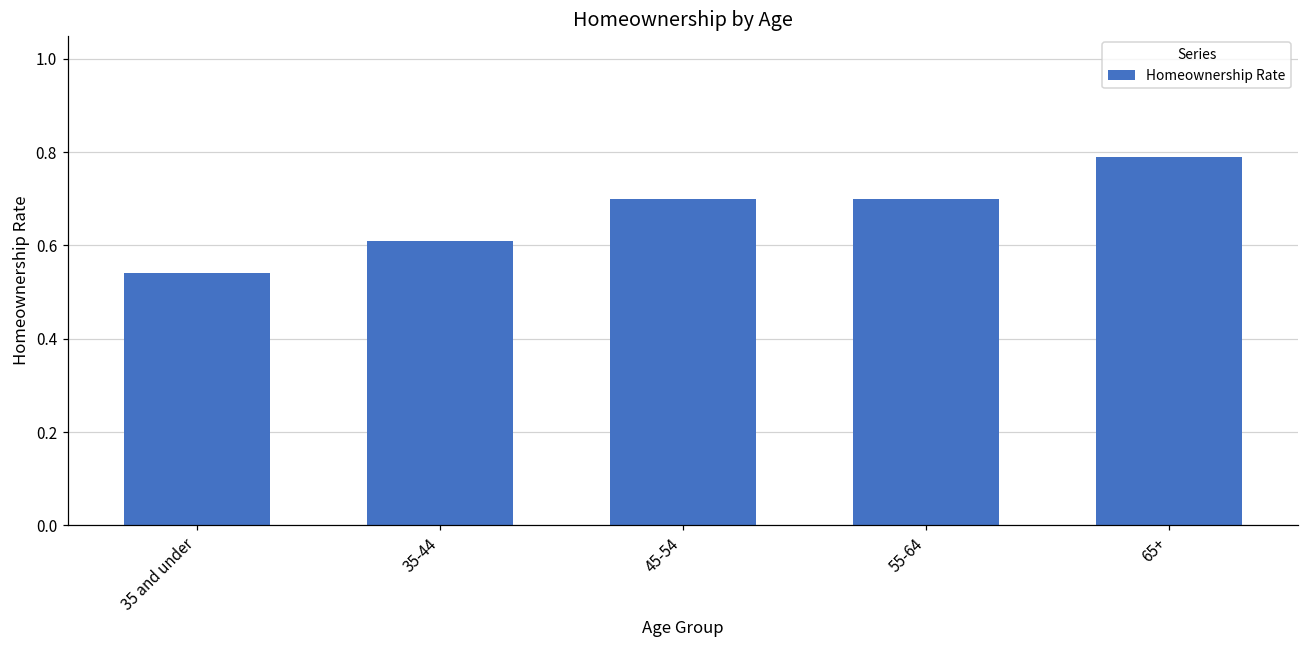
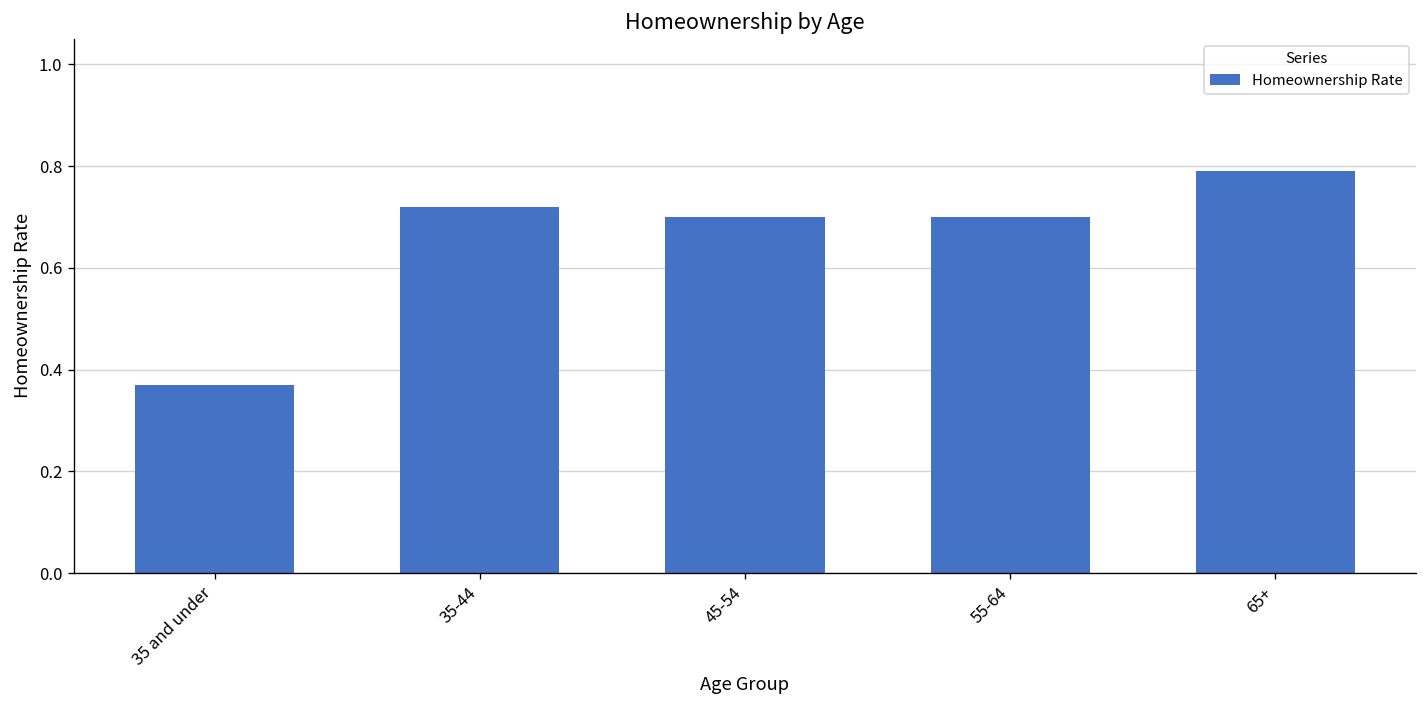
35 and under: 0.54 -> 0.37
35-44: 0.61 -> 0.72
